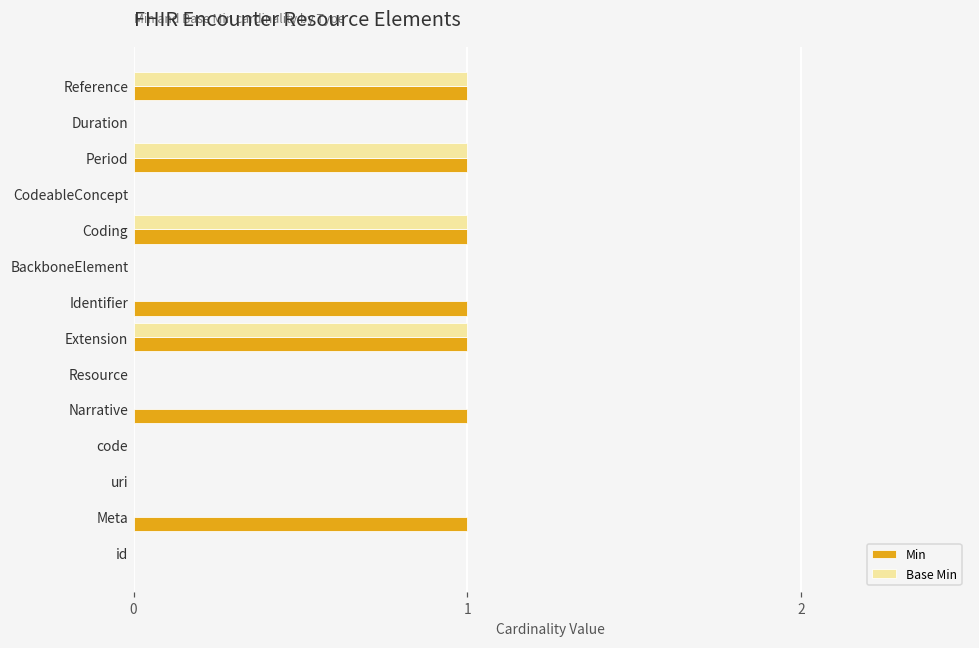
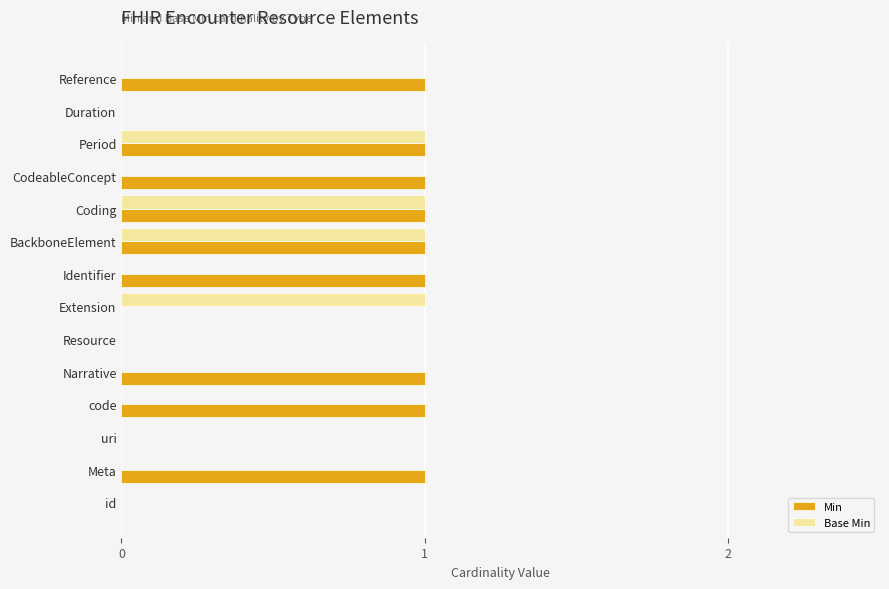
Base Min, Reference: 1 -> 0
Min, CodeableConcept: 0 -> 1
Base Min, BackboneElement: 0 -> 1
Min, BackboneElement: 0 -> 1
Min, Extension: 1 -> 0
Min, code: 0 -> 1
